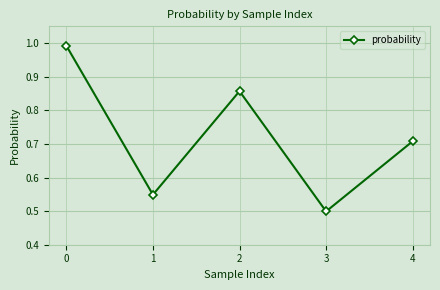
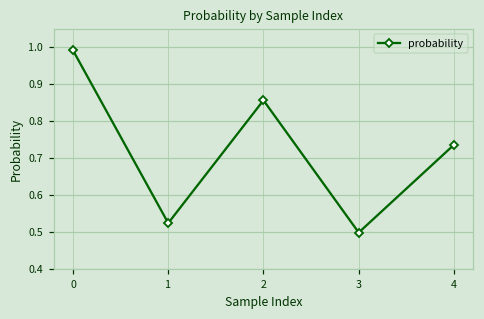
1: 0.55 -> 0.52
4: 0.71 -> 0.74
